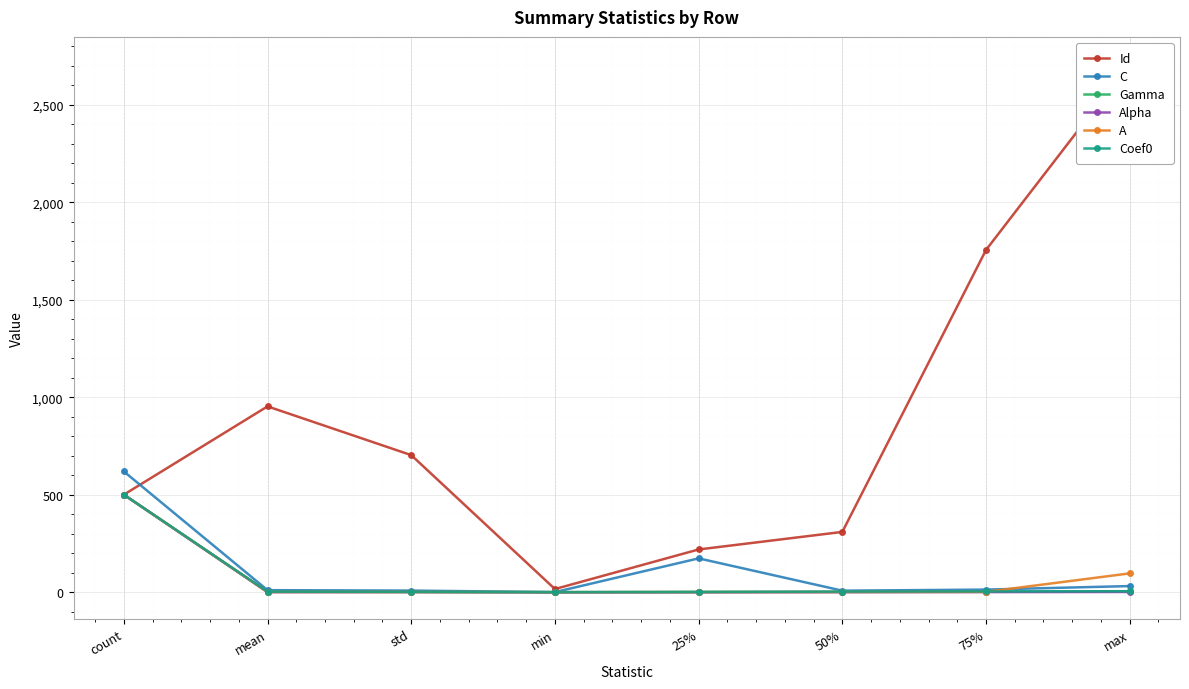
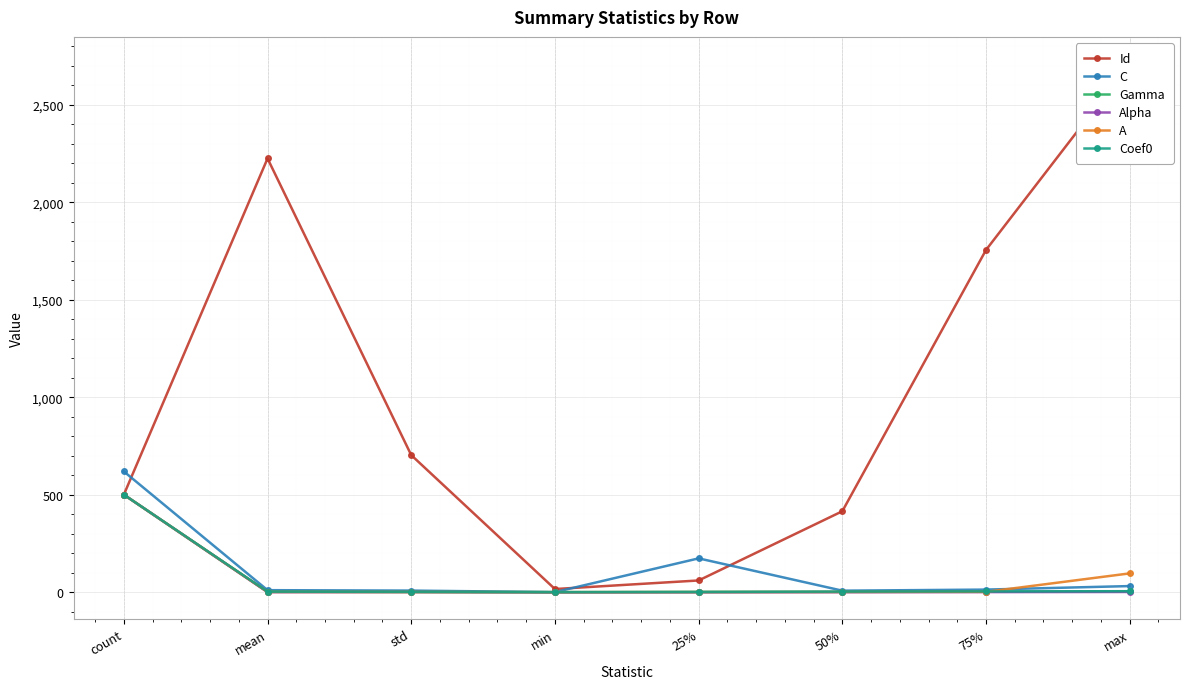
Id, mean: 950 -> 2,220
Id, 25%: 220 -> 60
Id, 50%: 310 -> 420
